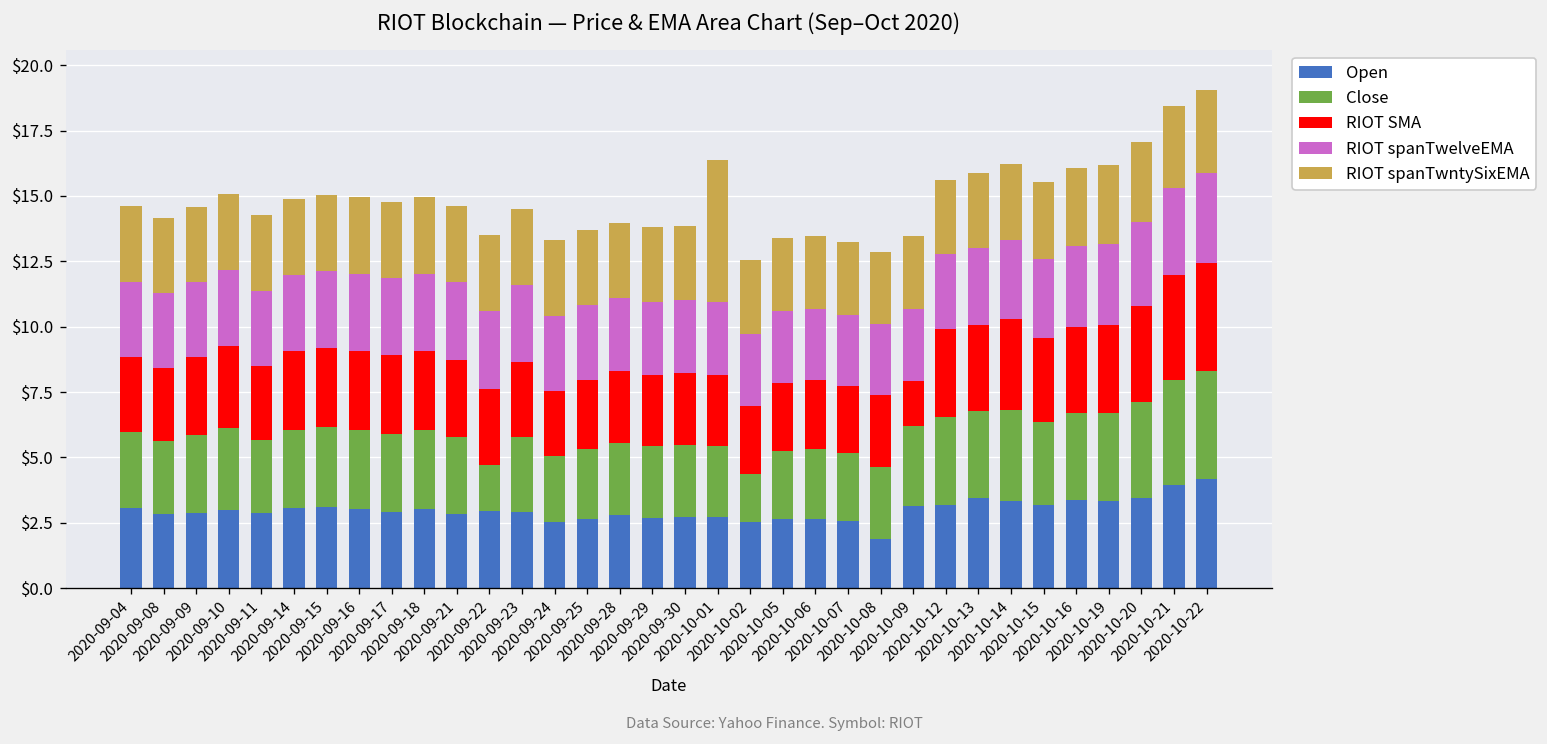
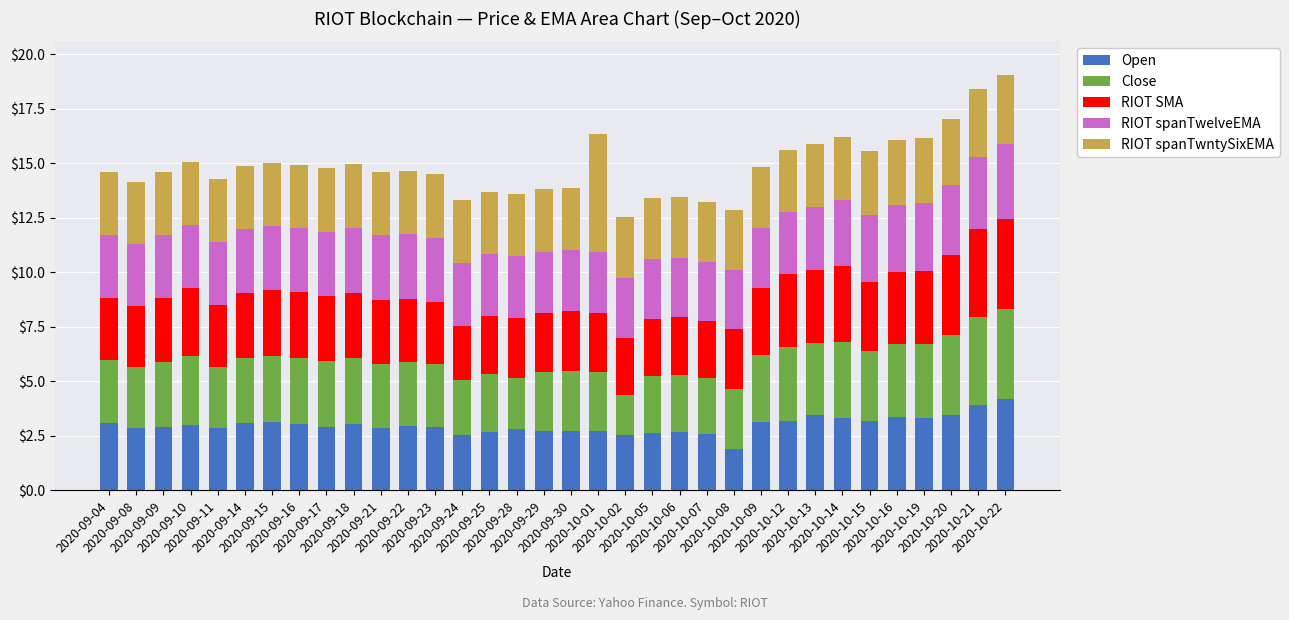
Close, 2020-09-22: $1.8 -> $2.9
Close, 2020-09-28: $2.8 -> $2.4
RIOT SMA, 2020-10-09: $1.7 -> $3.1
